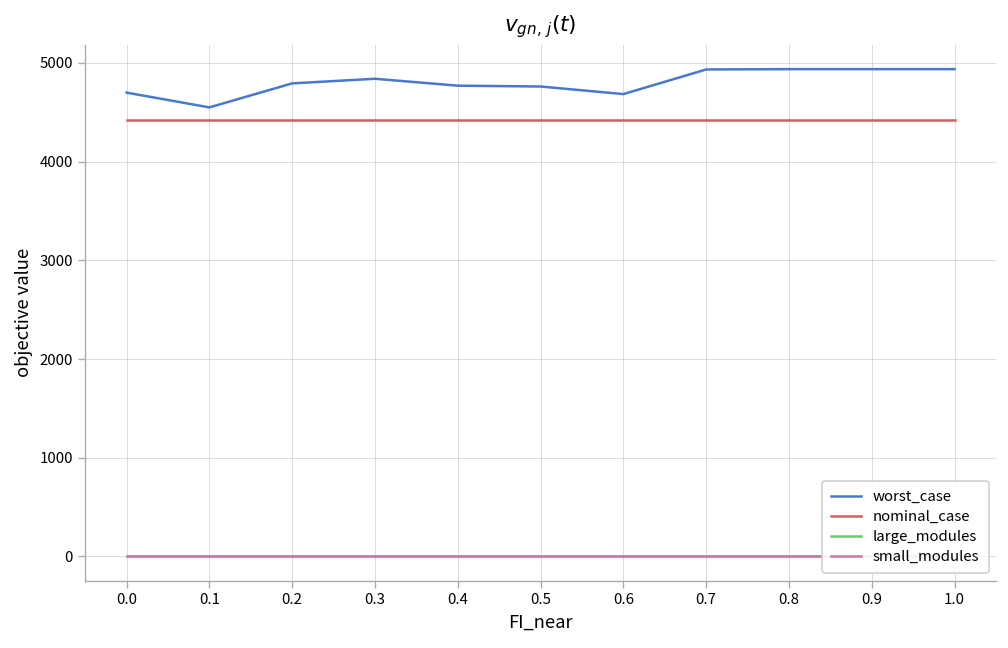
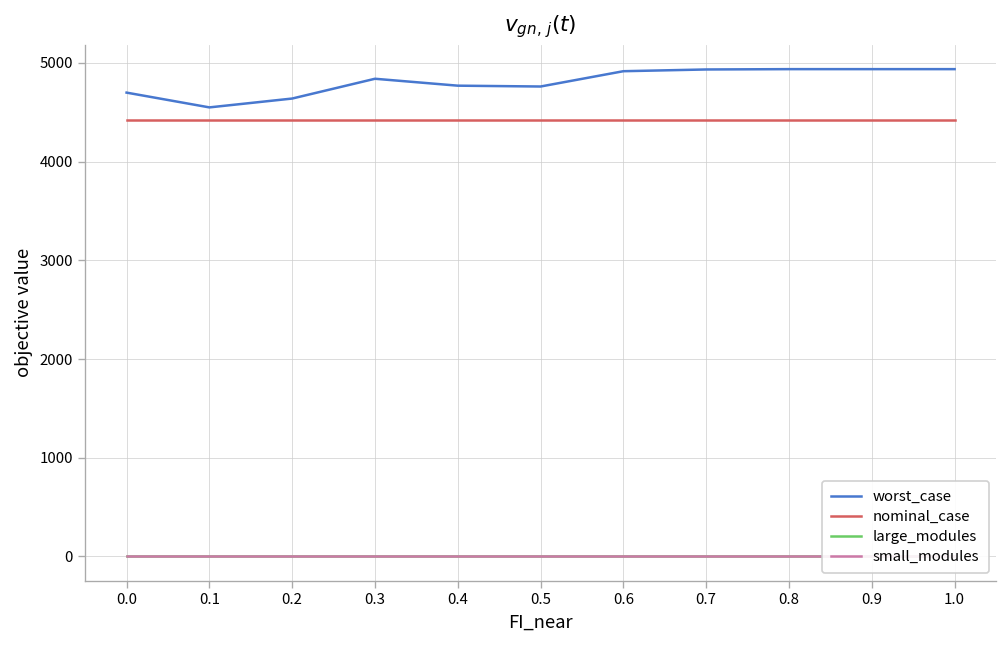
worst_case, 0.2: 4800 -> 4600
worst_case, 0.6: 4700 -> 4900
